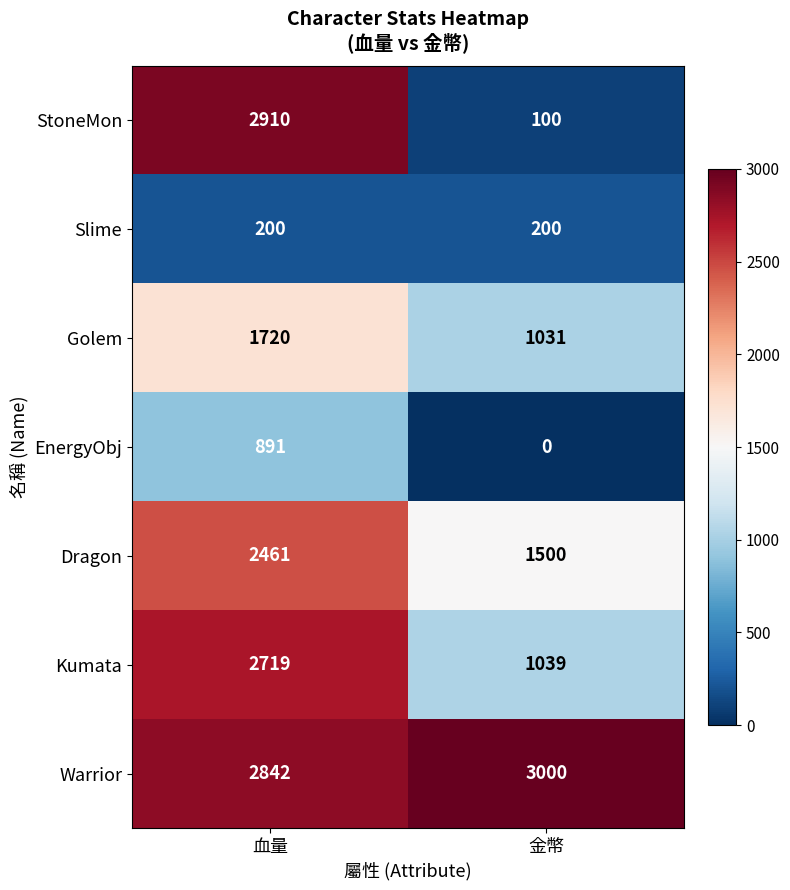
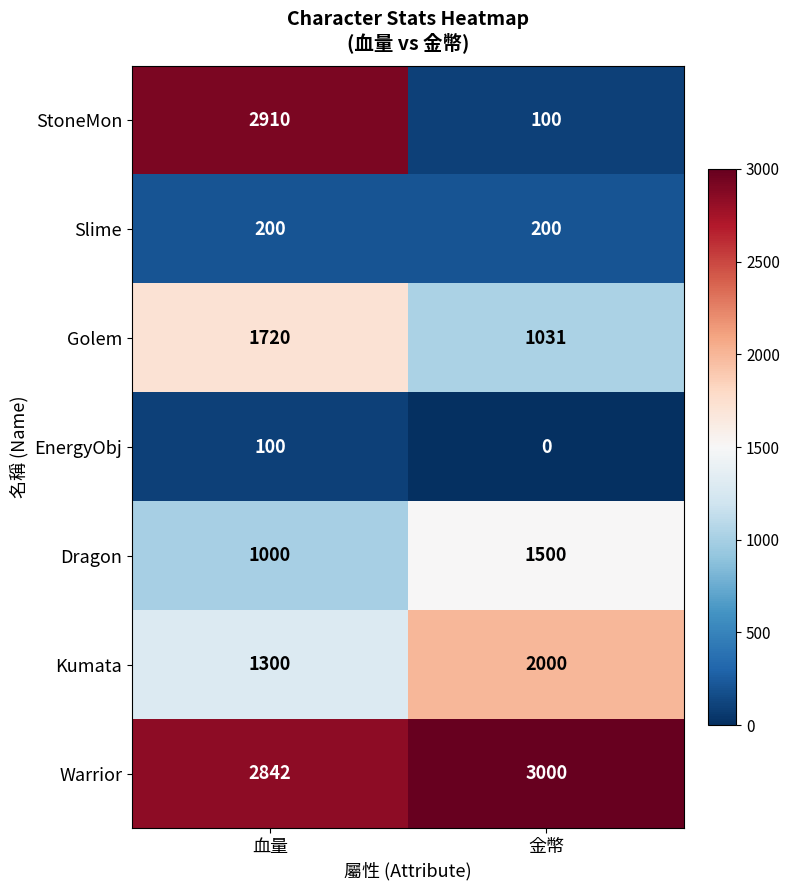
EnergyObj, 血量: 891 -> 100
Dragon, 血量: 2461 -> 1000
Kumata, 血量: 2719 -> 1300
Kumata, 金幣: 1039 -> 2000
